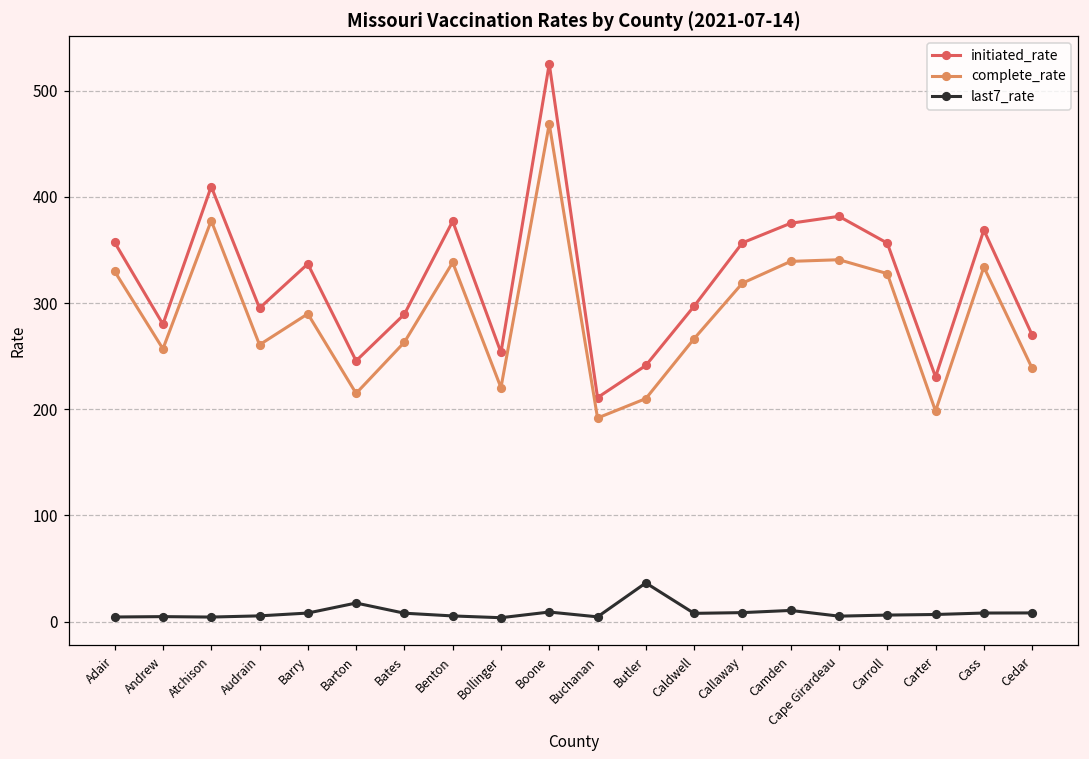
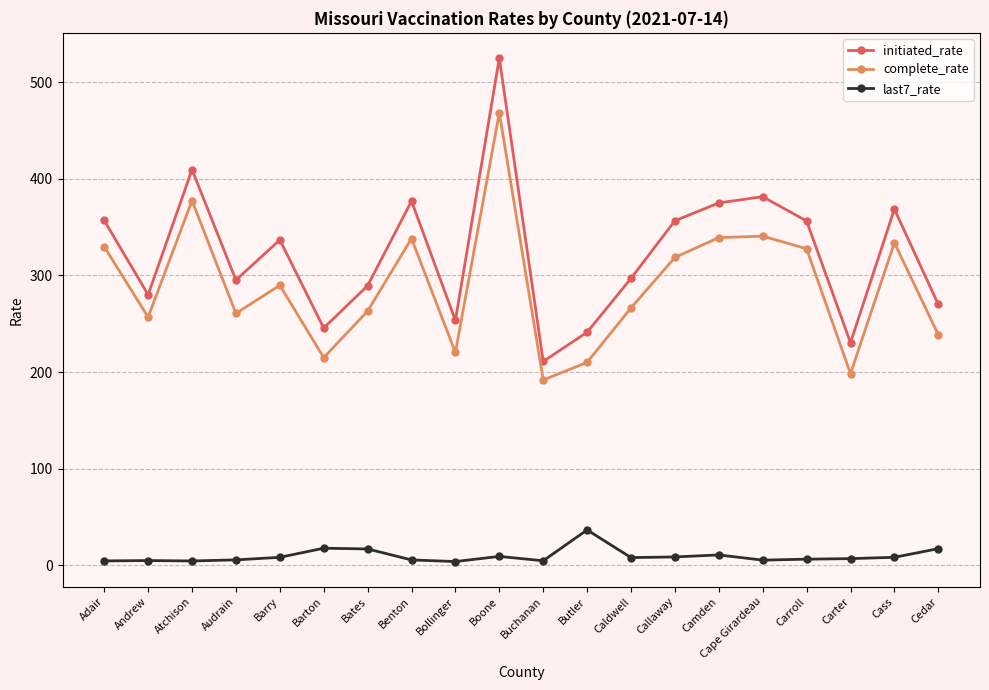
last7_rate, Bates: 10 -> 20
last7_rate, Cedar: 10 -> 20
